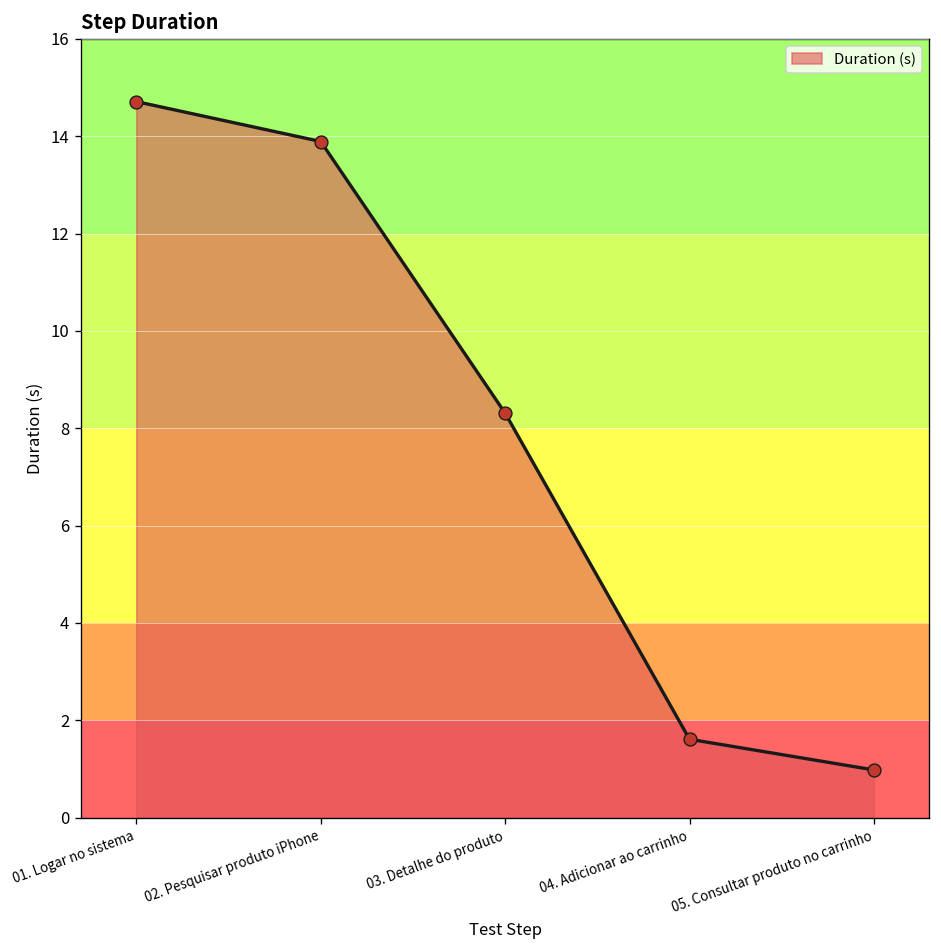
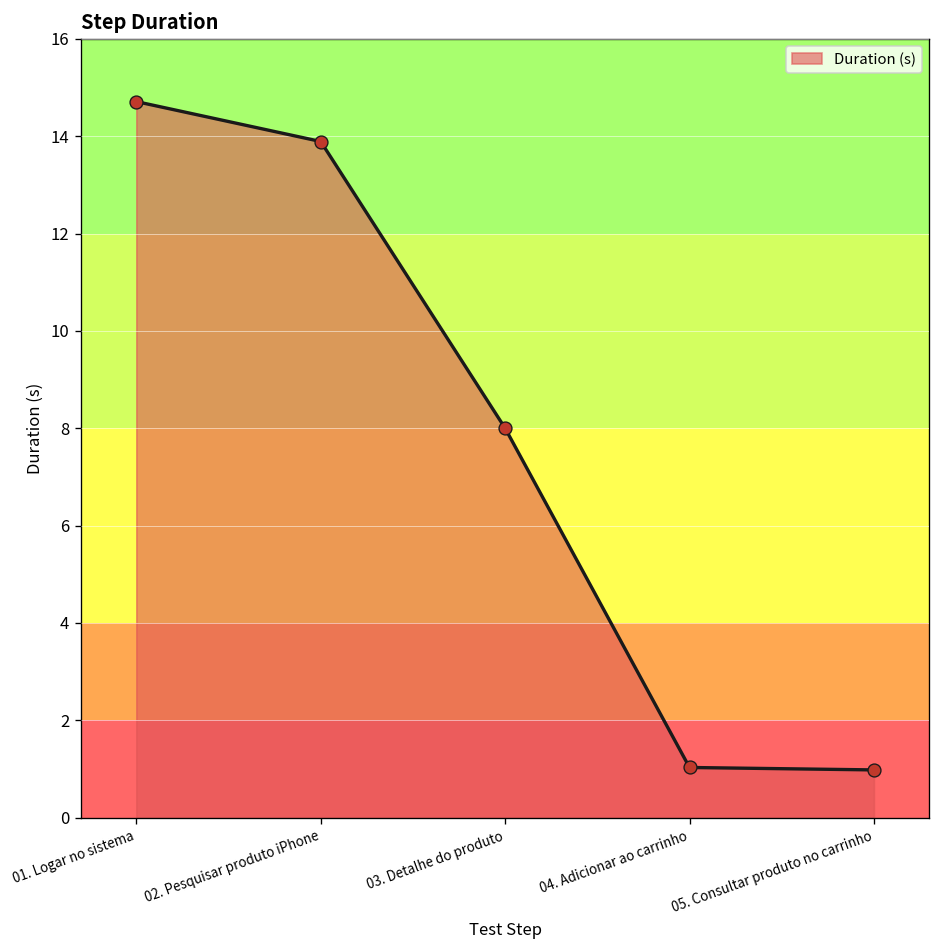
03. Detalhe do produto: 8.3 -> 8.0
04. Adicionar ao carrinho: 1.6 -> 1.0
